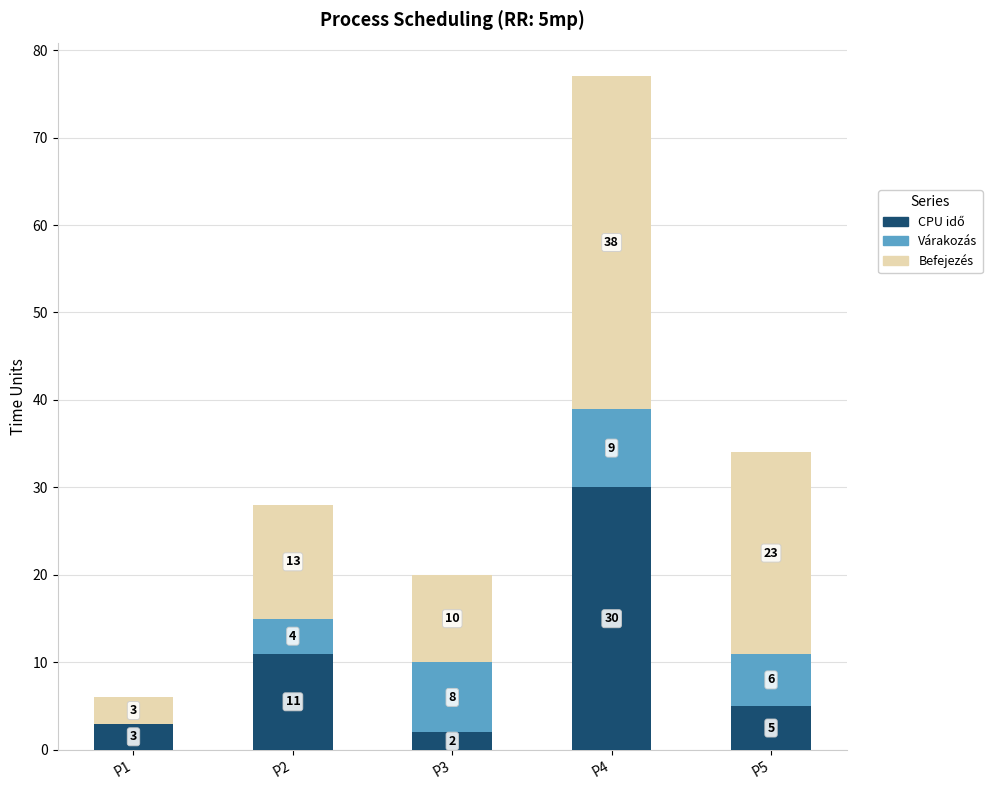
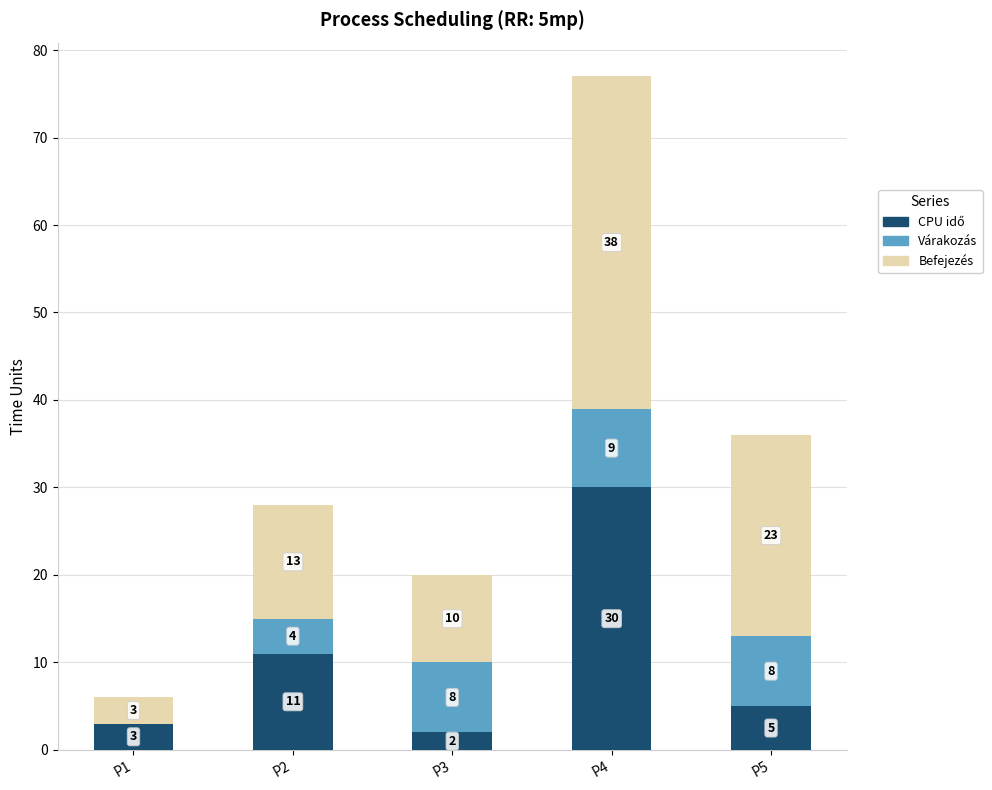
Várakozás, P5: 6 -> 8
